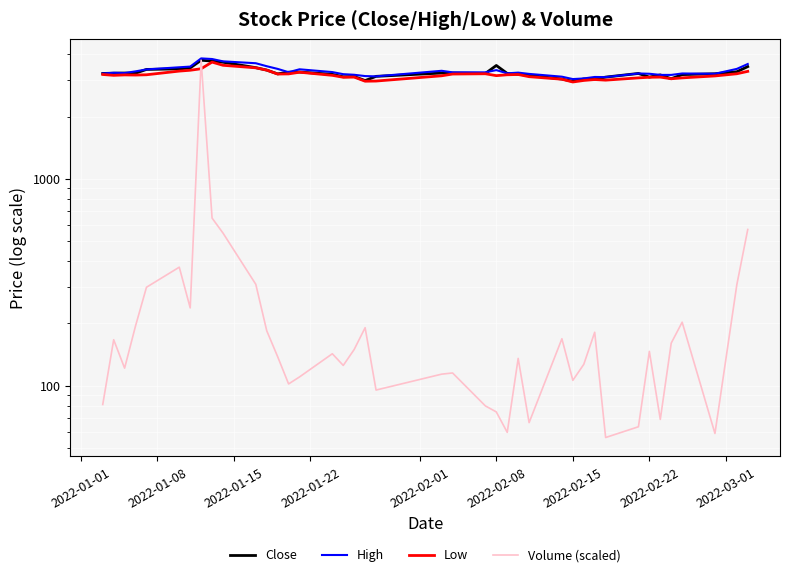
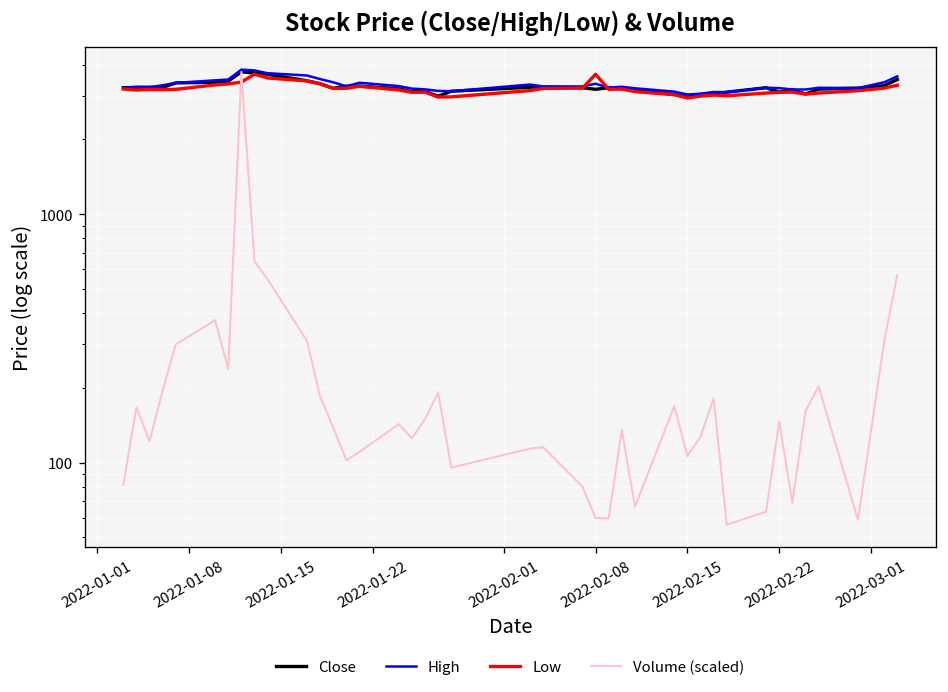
Close, 2022-02-08: 3500 -> 3200
Low, 2022-02-08: 3200 -> 3700
Volume (scaled), 2022-02-08: 75 -> 60
